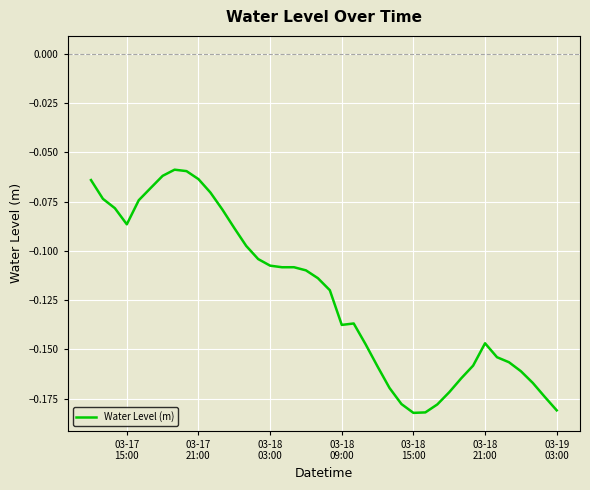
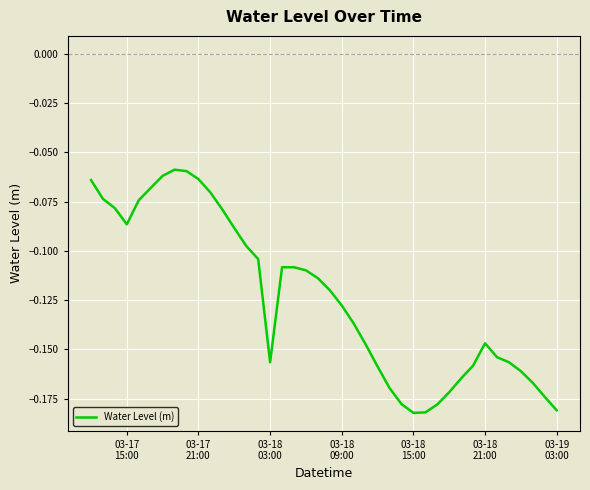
03-18 03:00: -0.108 -> -0.157
03-18 09:00: -0.138 -> -0.128
